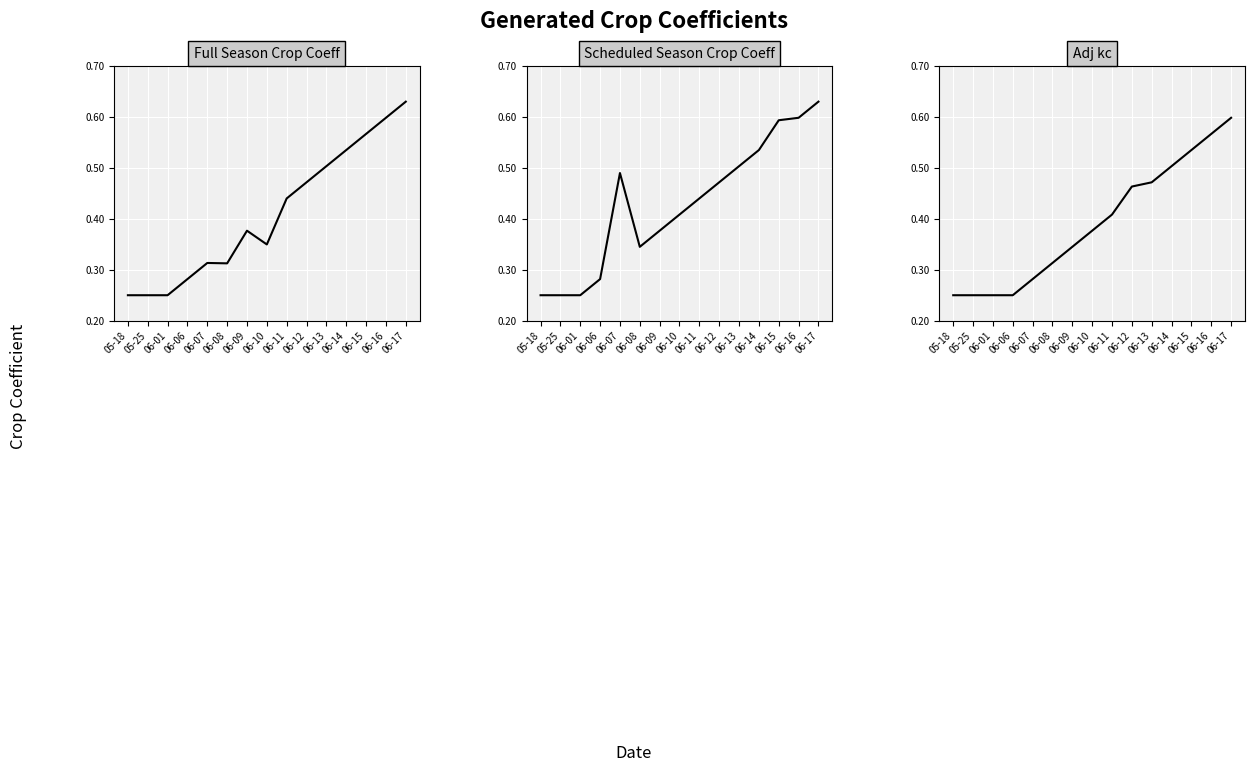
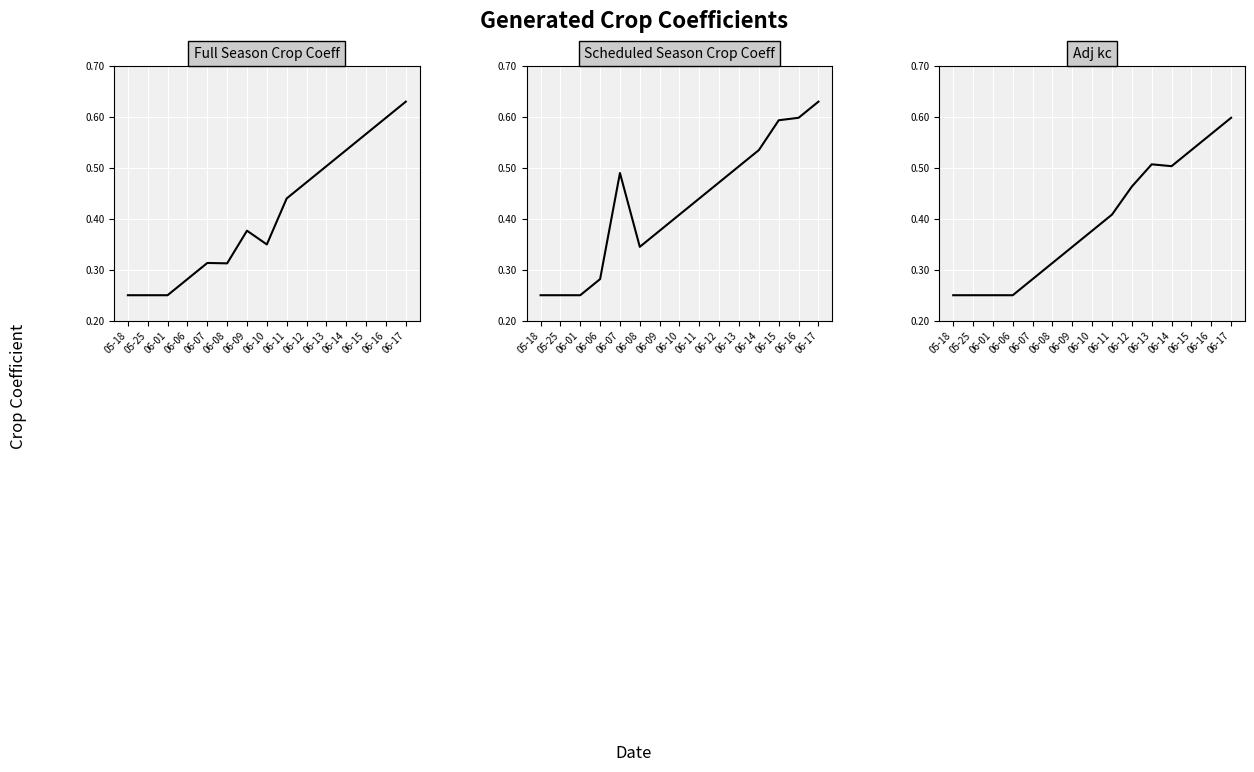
Adj kc, 06-13: 0.47 -> 0.51
